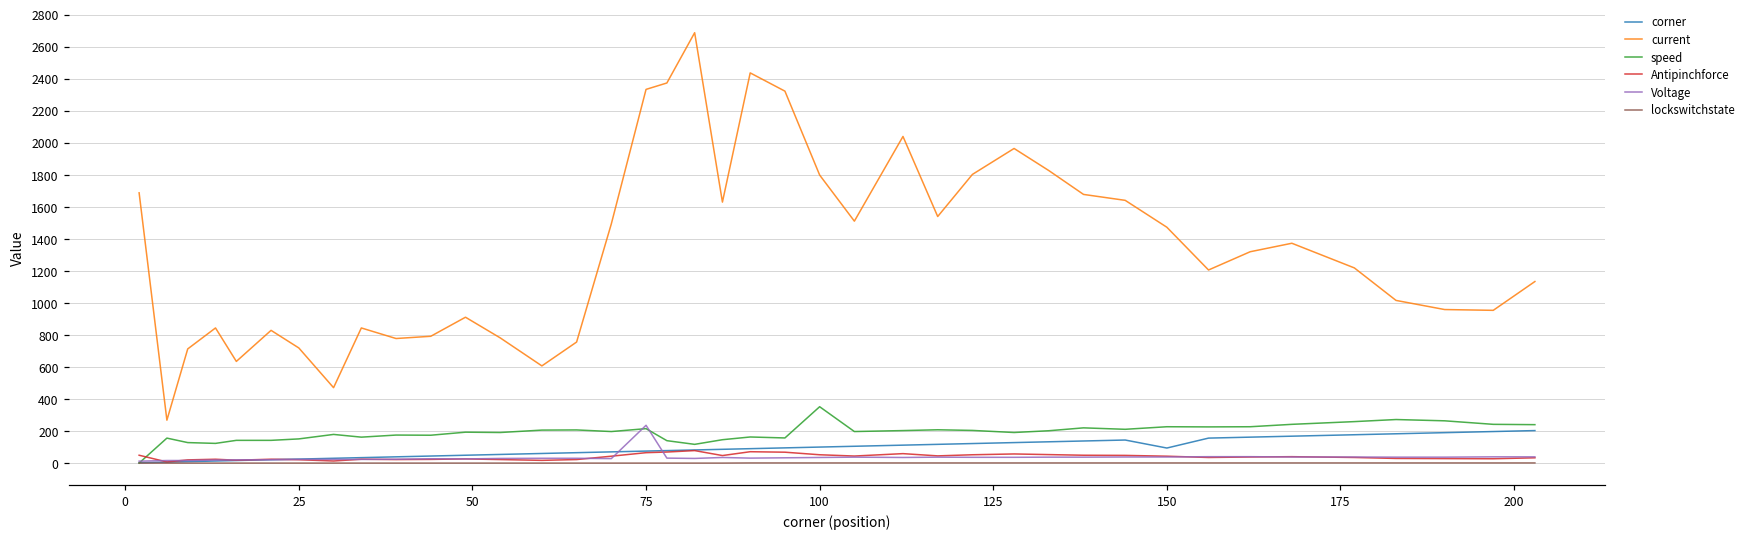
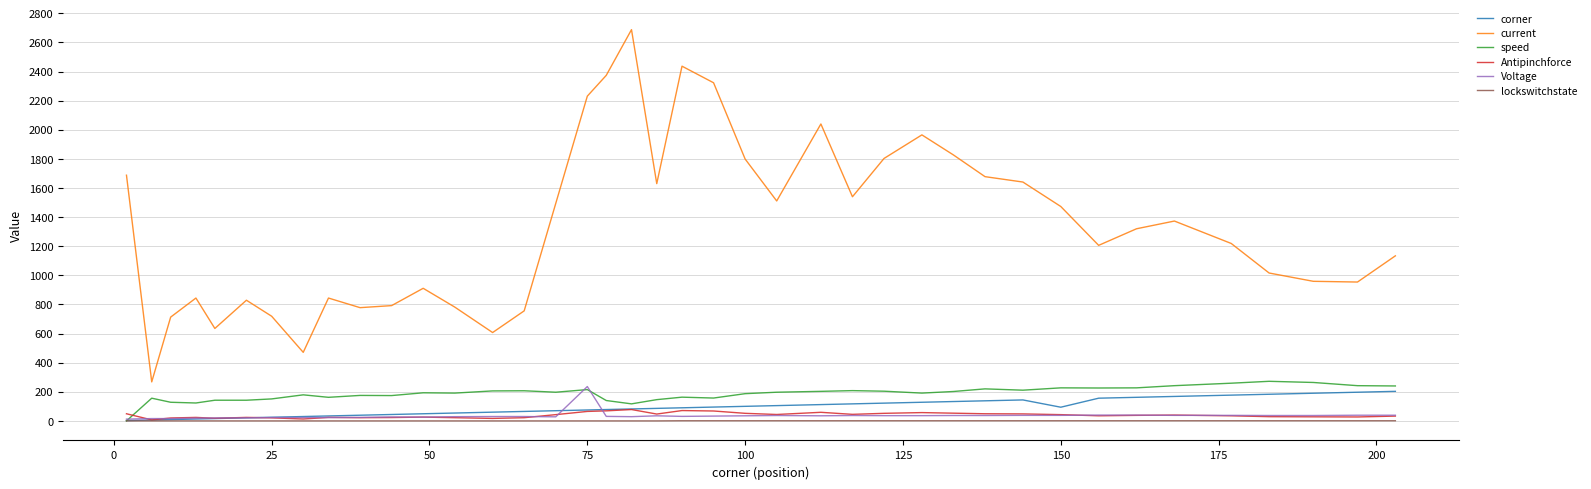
current, 75: 2330 -> 2230
speed, 100: 350 -> 190
